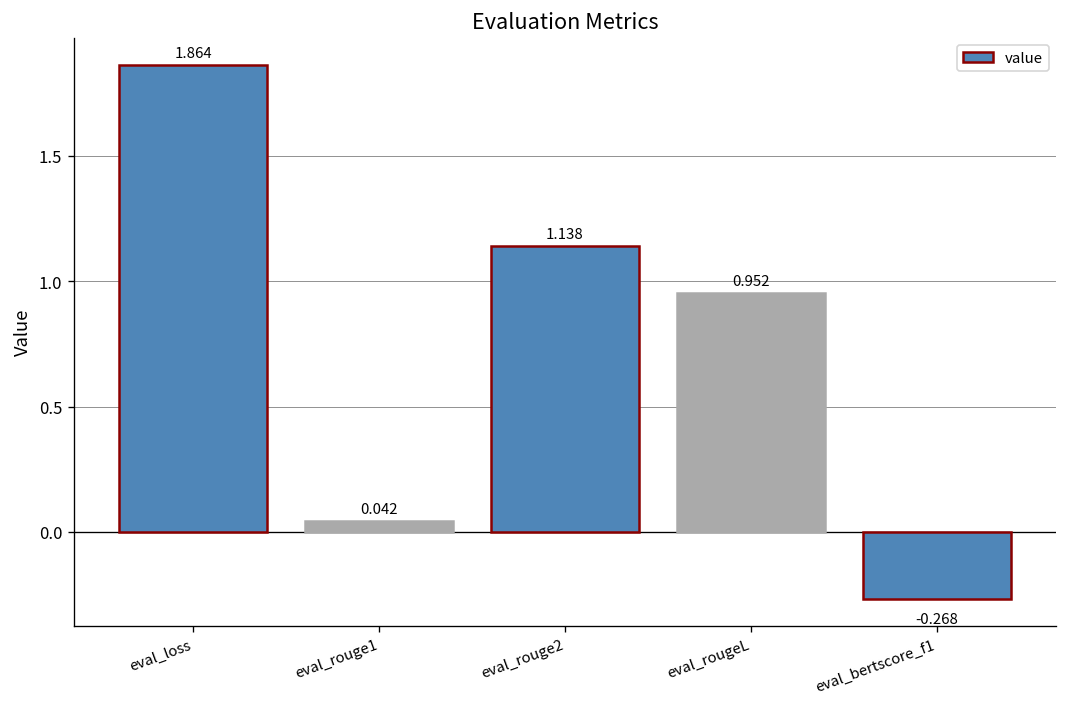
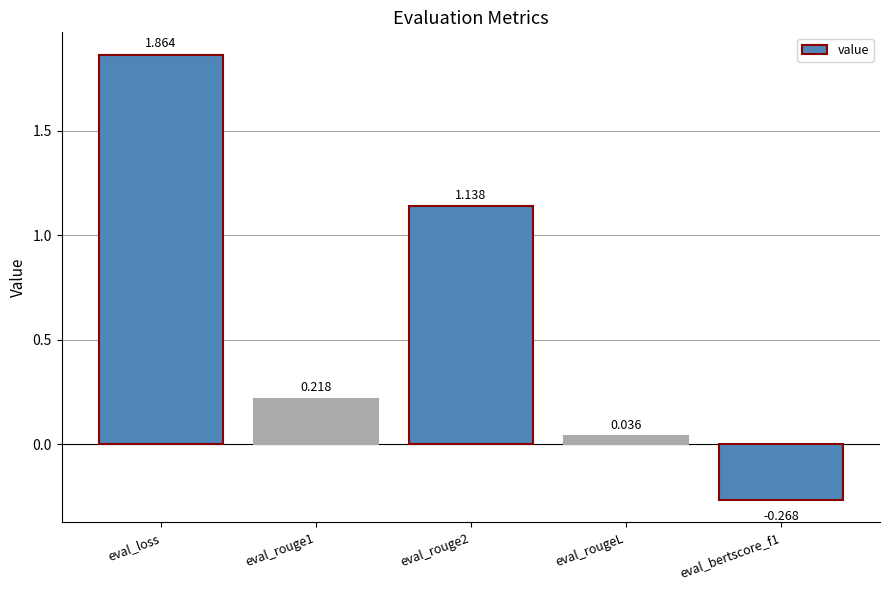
eval_rouge1: 0.042 -> 0.218
eval_rougeL: 0.952 -> 0.036
